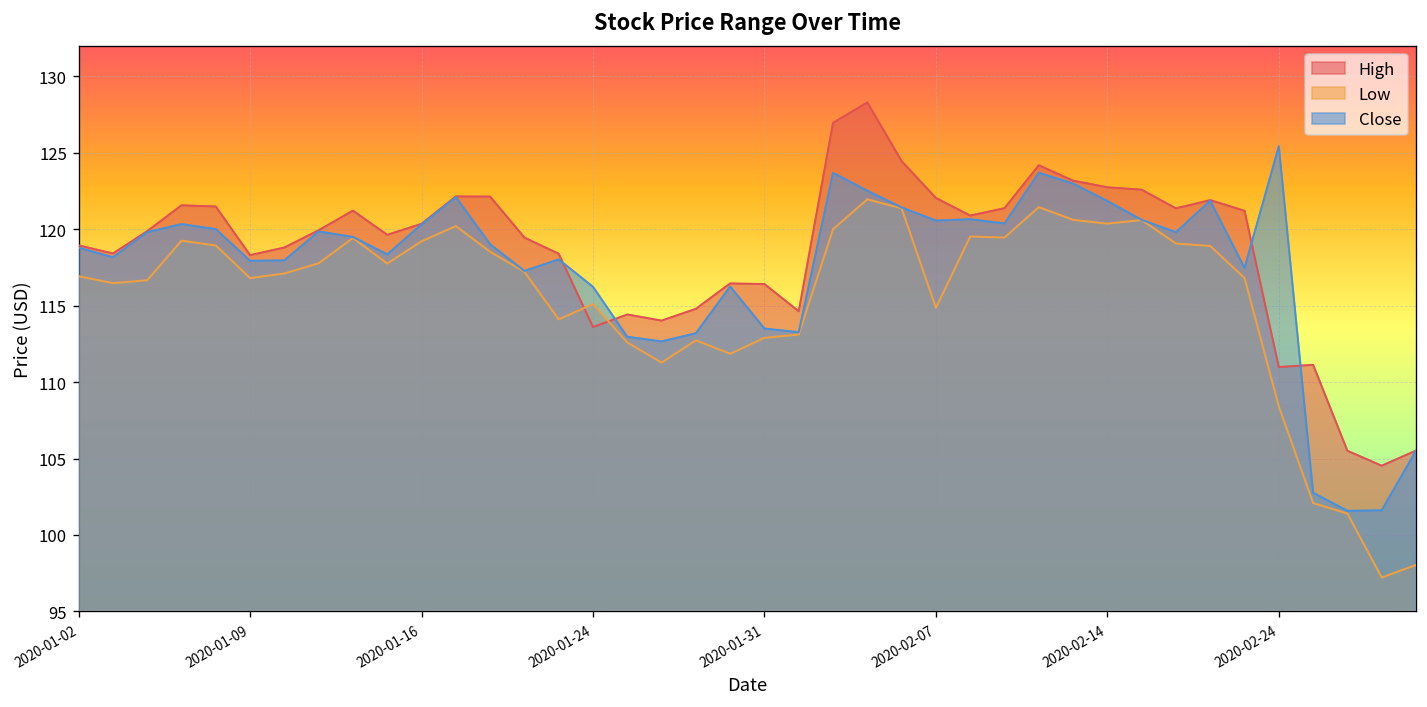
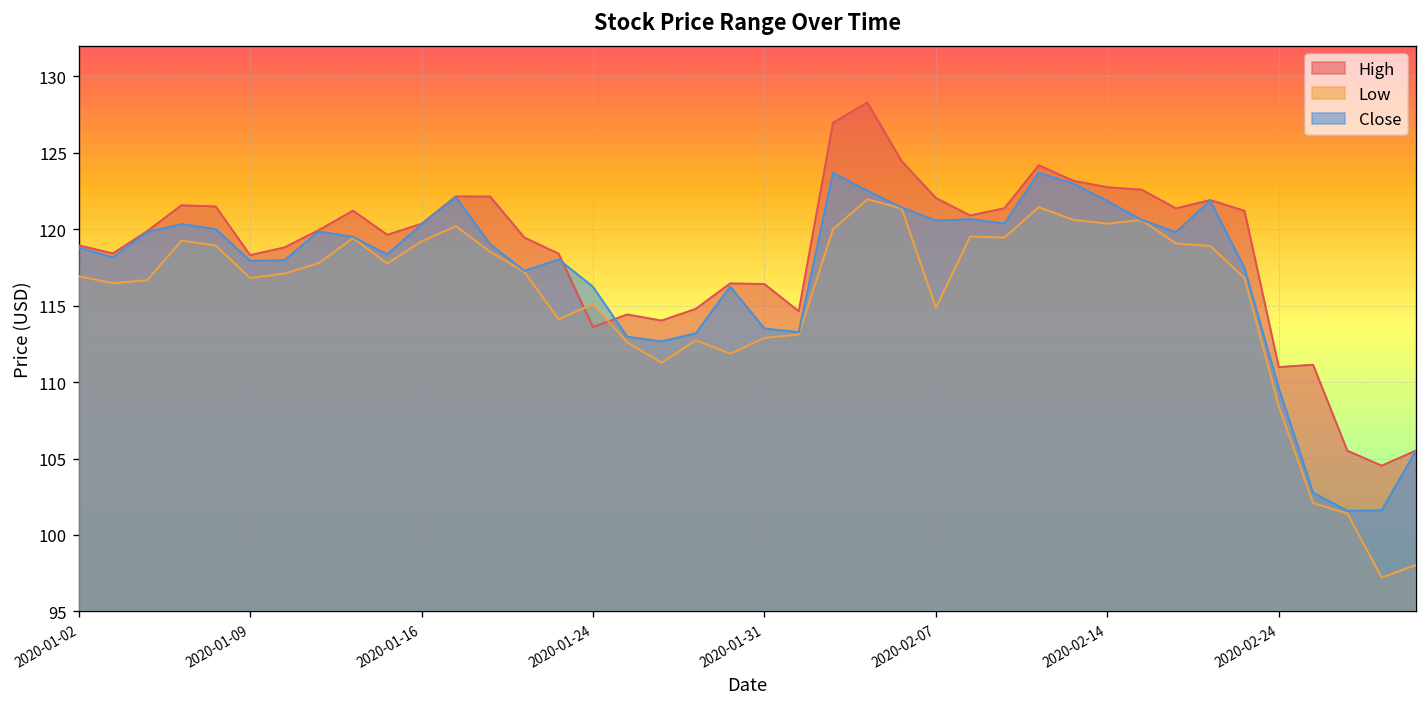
Close, 2020-02-24: 125.4 -> 109.6
